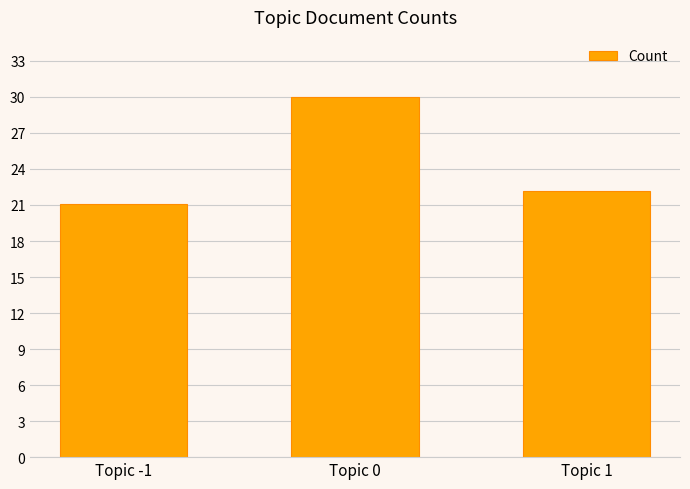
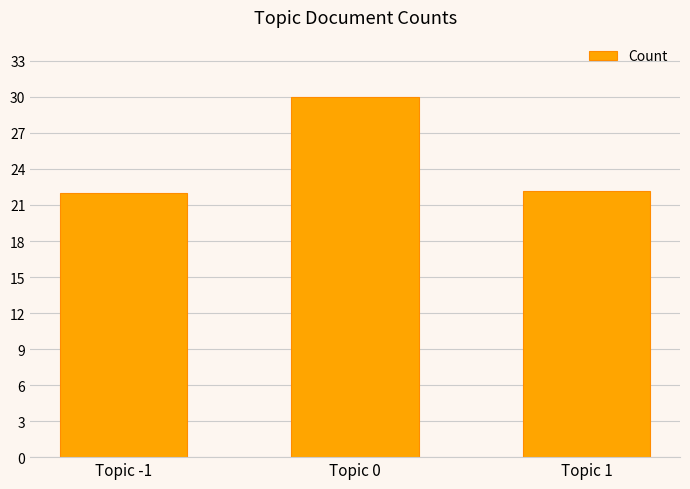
Topic -1: 21.1 -> 22.0
